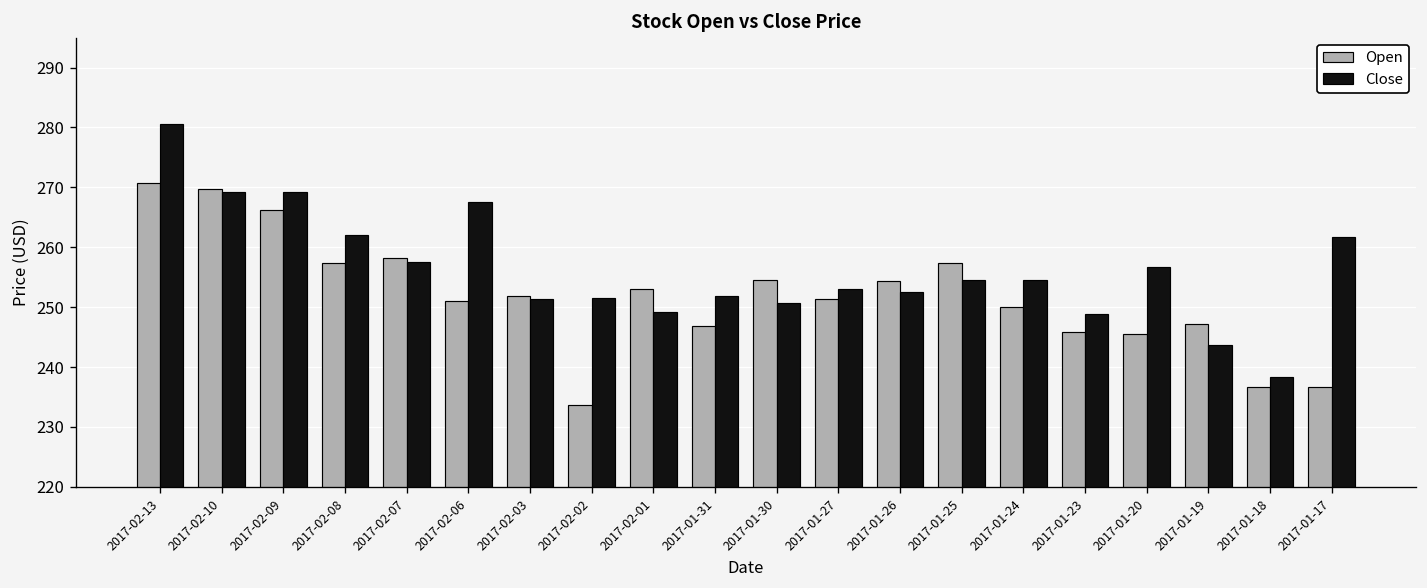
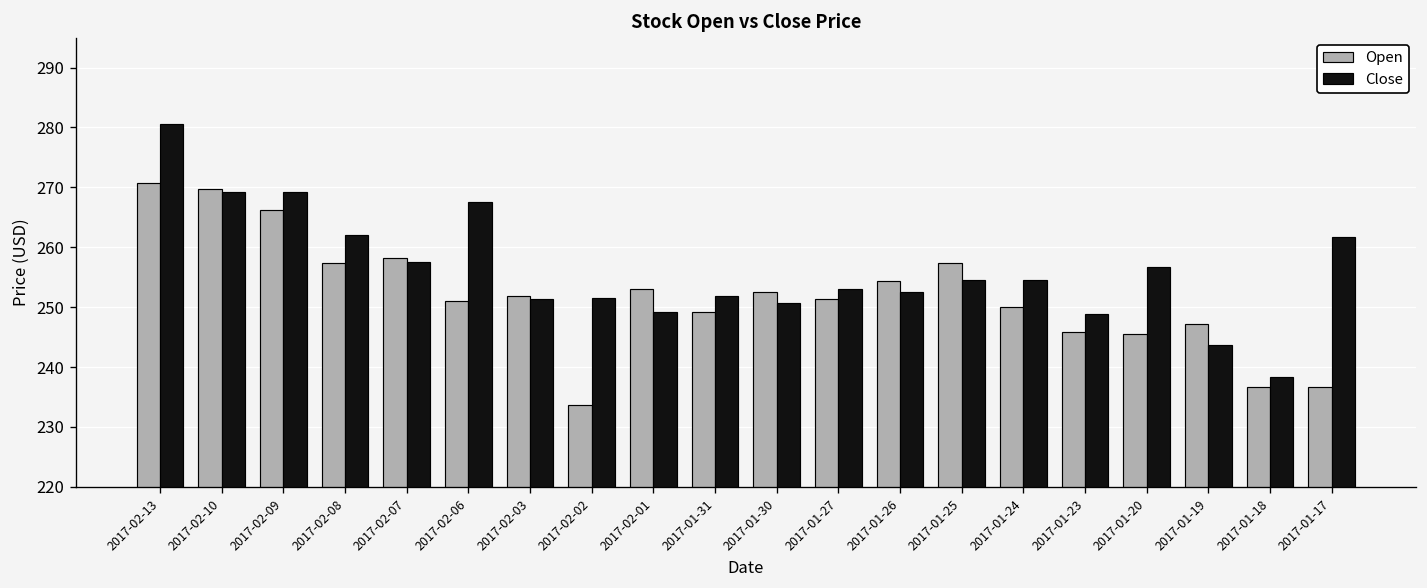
Open, 2017-01-31: 247 -> 249
Open, 2017-01-30: 254 -> 253
